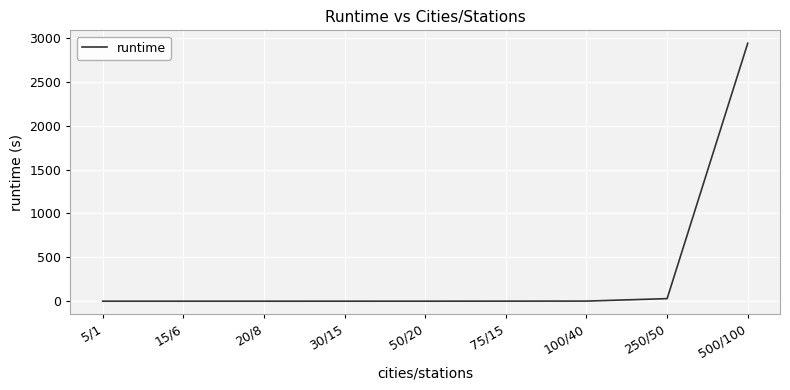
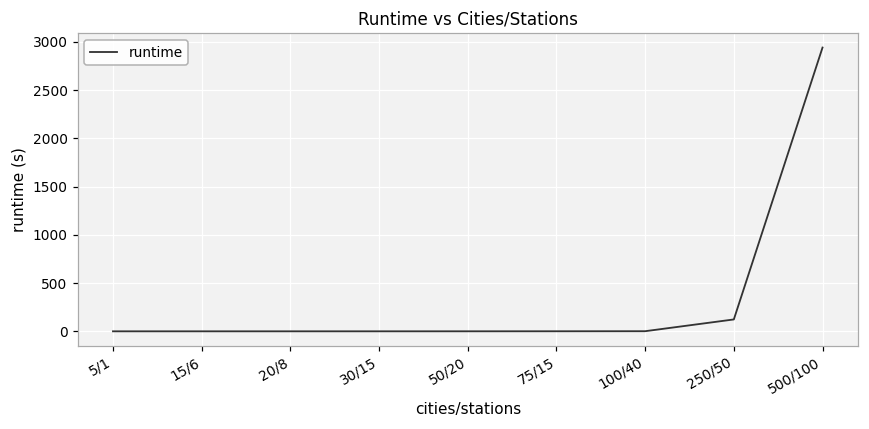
250/50: 0 -> 100
